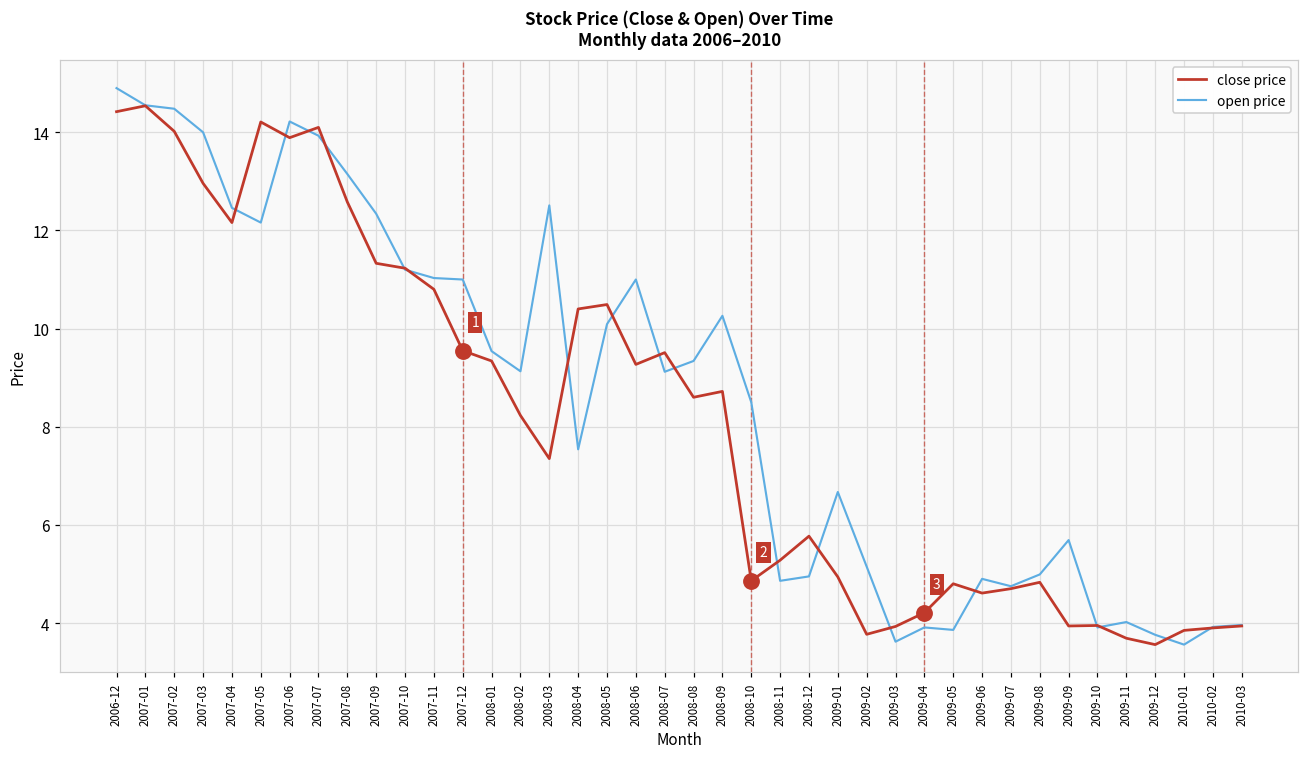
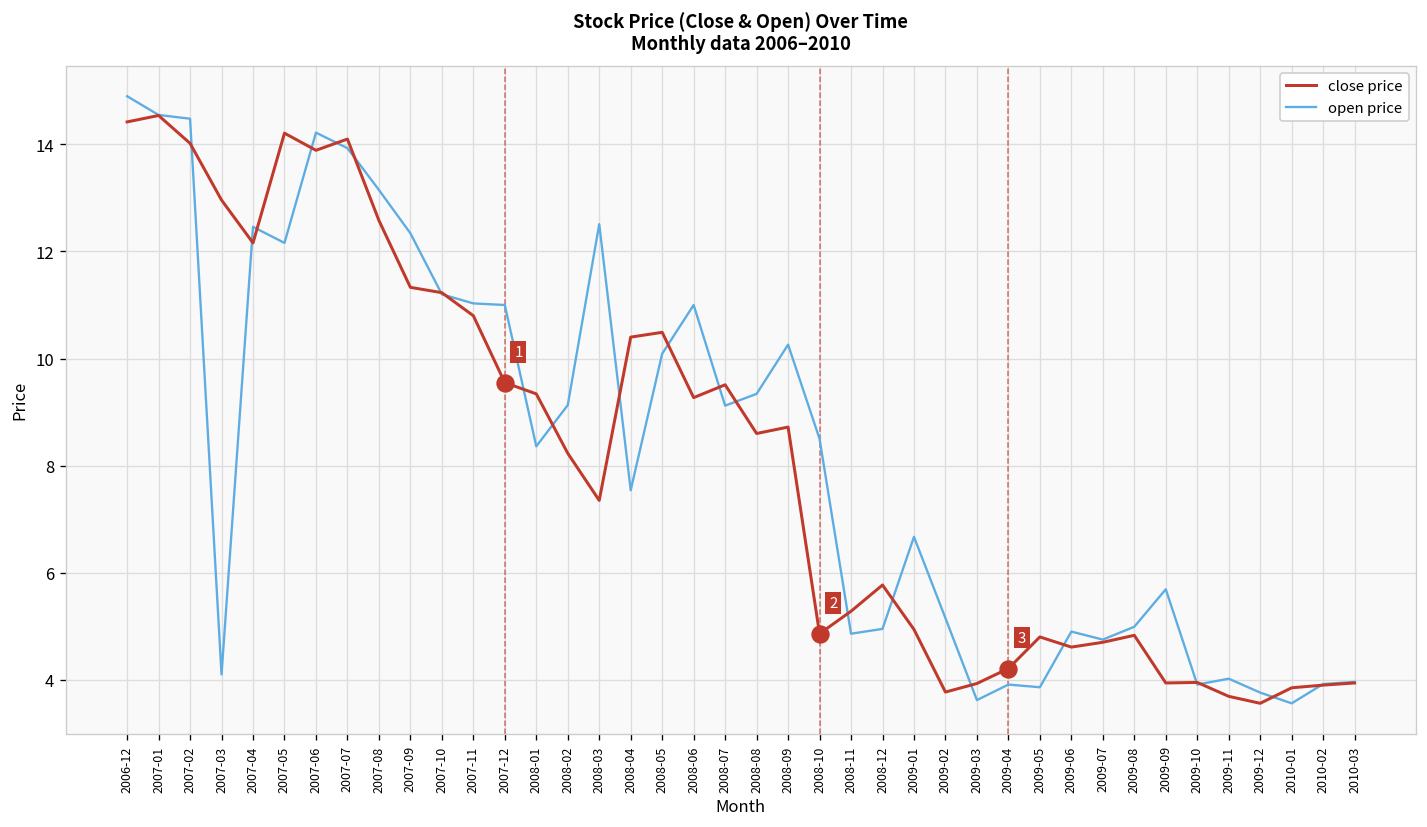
open price, 2007-03: 14.0 -> 4.1
open price, 2008-01: 9.5 -> 8.4
